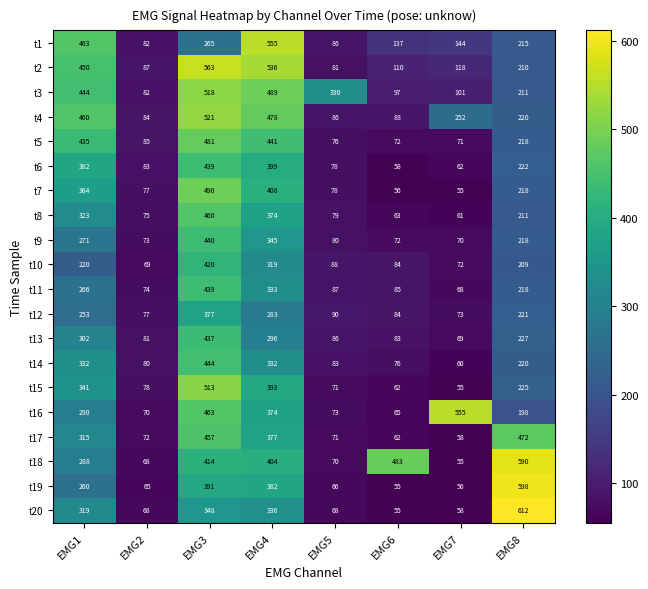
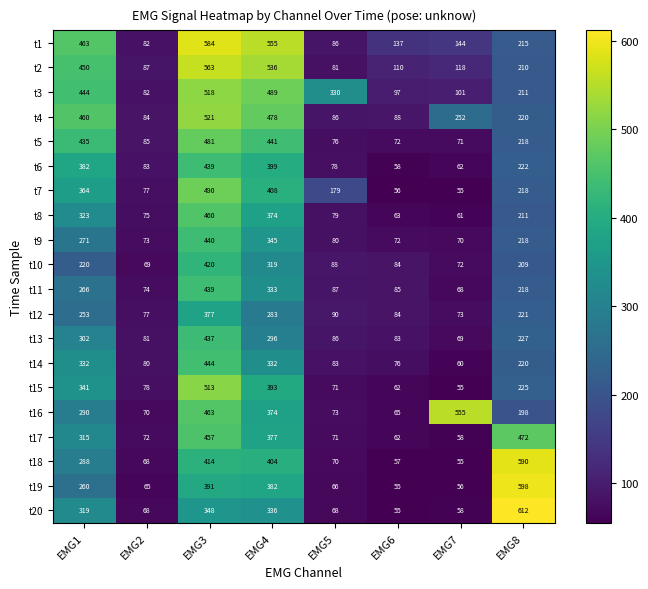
t1, EMG3: 265 -> 584
t7, EMG5: 78 -> 179
t18, EMG6: 483 -> 57
